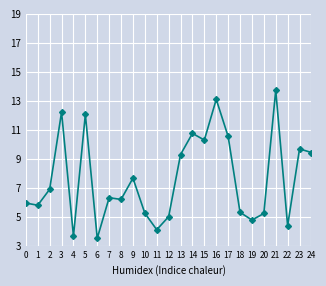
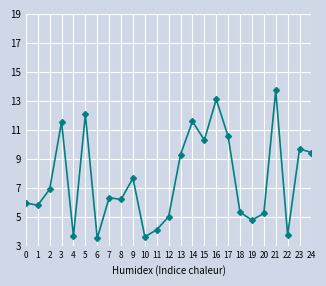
3: 12.2 -> 11.6
10: 5.2 -> 3.6
14: 10.8 -> 11.6
22: 4.4 -> 3.7
